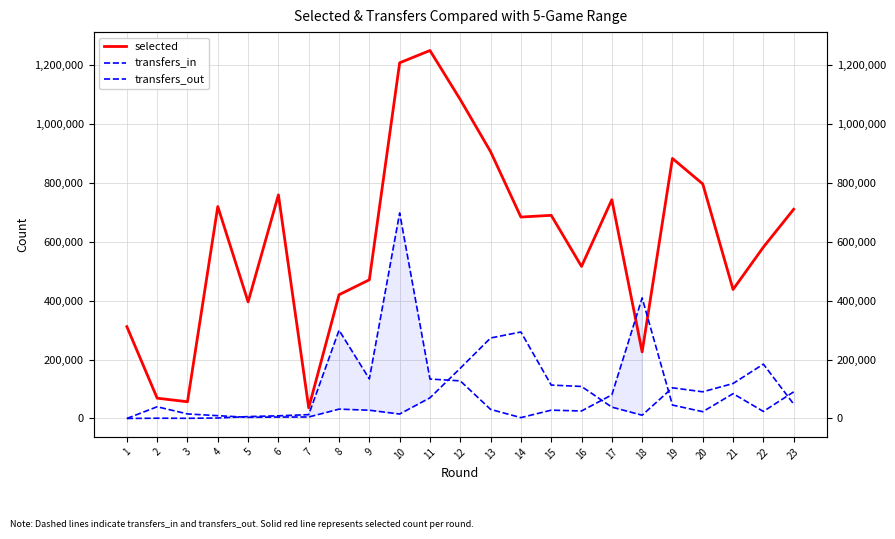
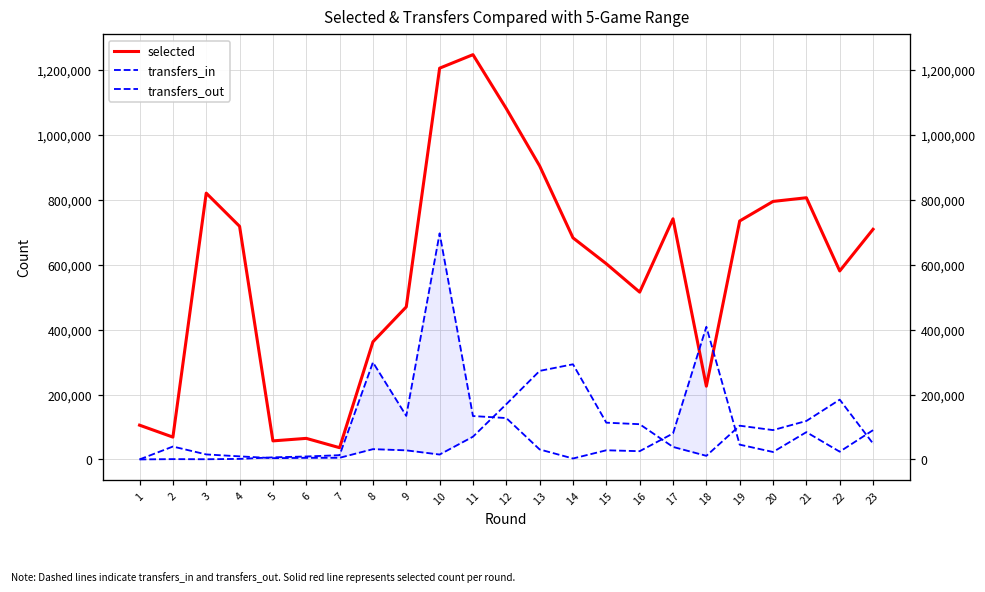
selected, 1: 310,000 -> 110,000
selected, 3: 60,000 -> 820,000
selected, 5: 400,000 -> 60,000
selected, 6: 760,000 -> 60,000
selected, 8: 420,000 -> 360,000
selected, 15: 690,000 -> 600,000
selected, 19: 880,000 -> 740,000
selected, 21: 440,000 -> 810,000
